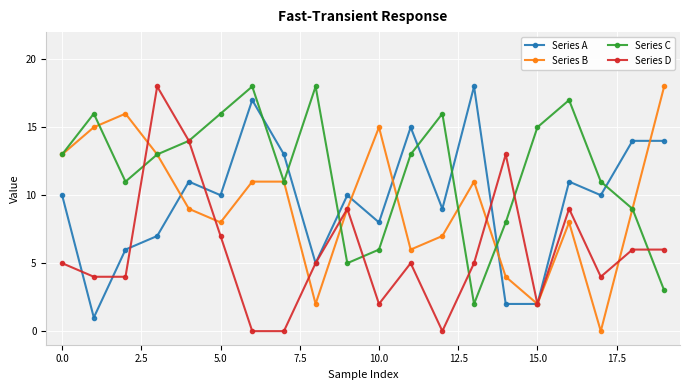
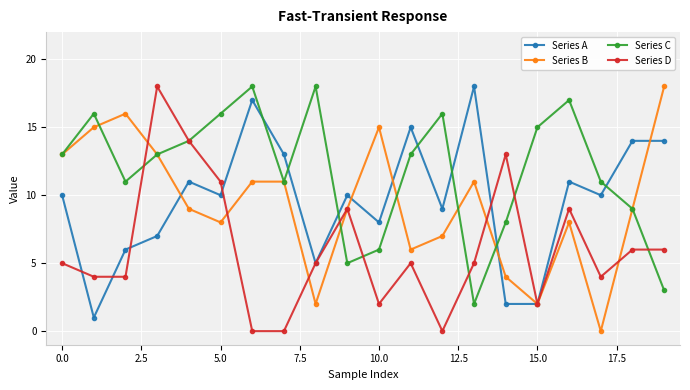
Series D, 5.0: 7 -> 11
